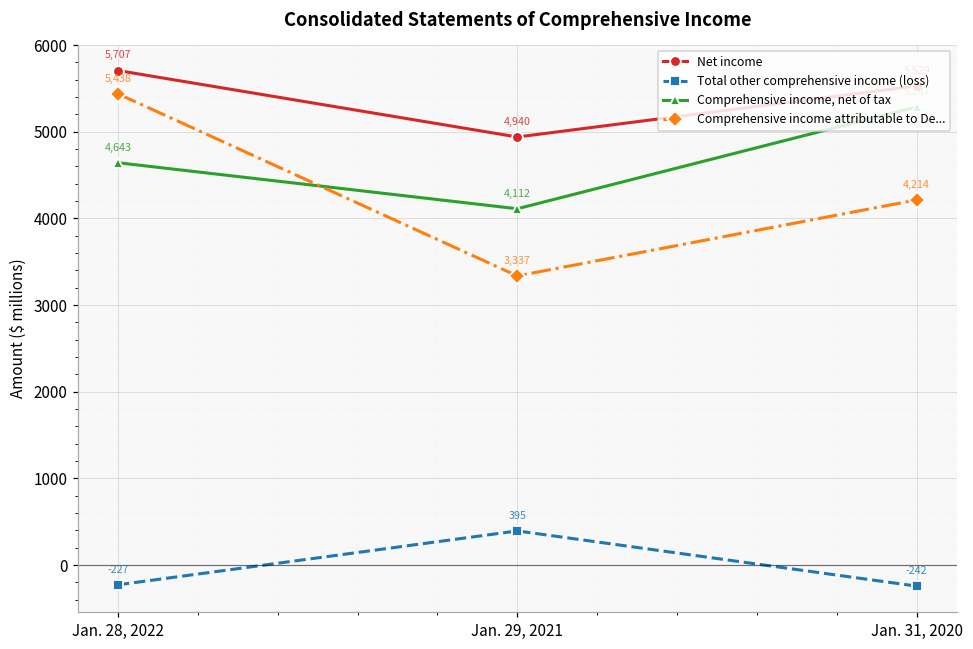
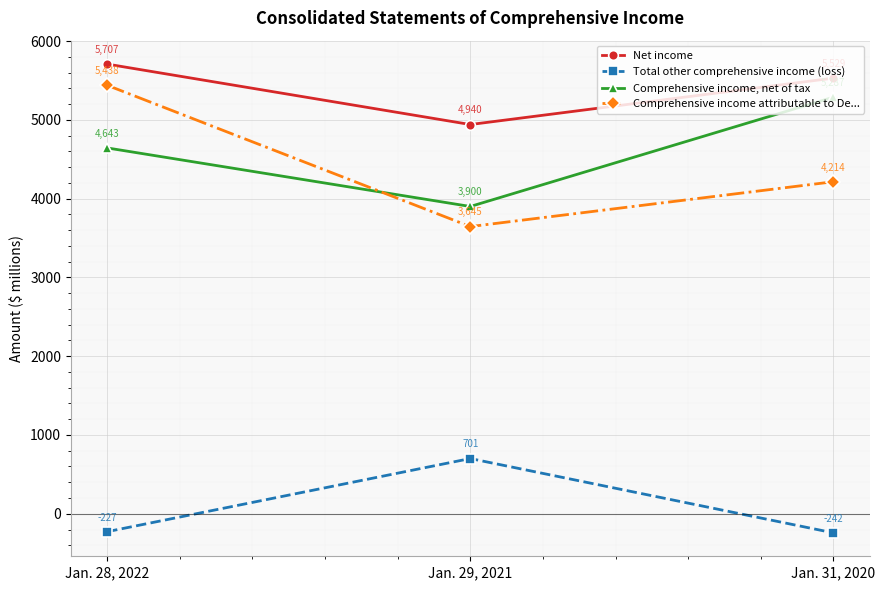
Total other comprehensive income (loss), Jan. 29, 2021: 395 -> 701
Comprehensive income, net of tax, Jan. 29, 2021: 4,112 -> 3,900
Comprehensive income attributable to De..., Jan. 29, 2021: 3,337 -> 3,645
